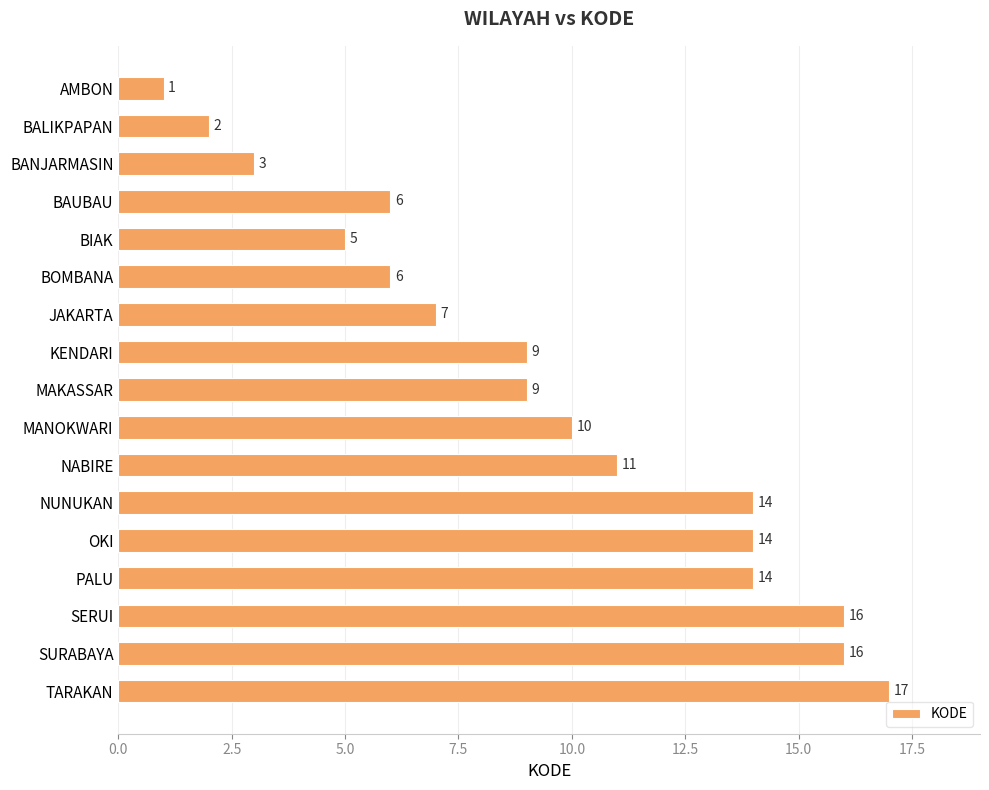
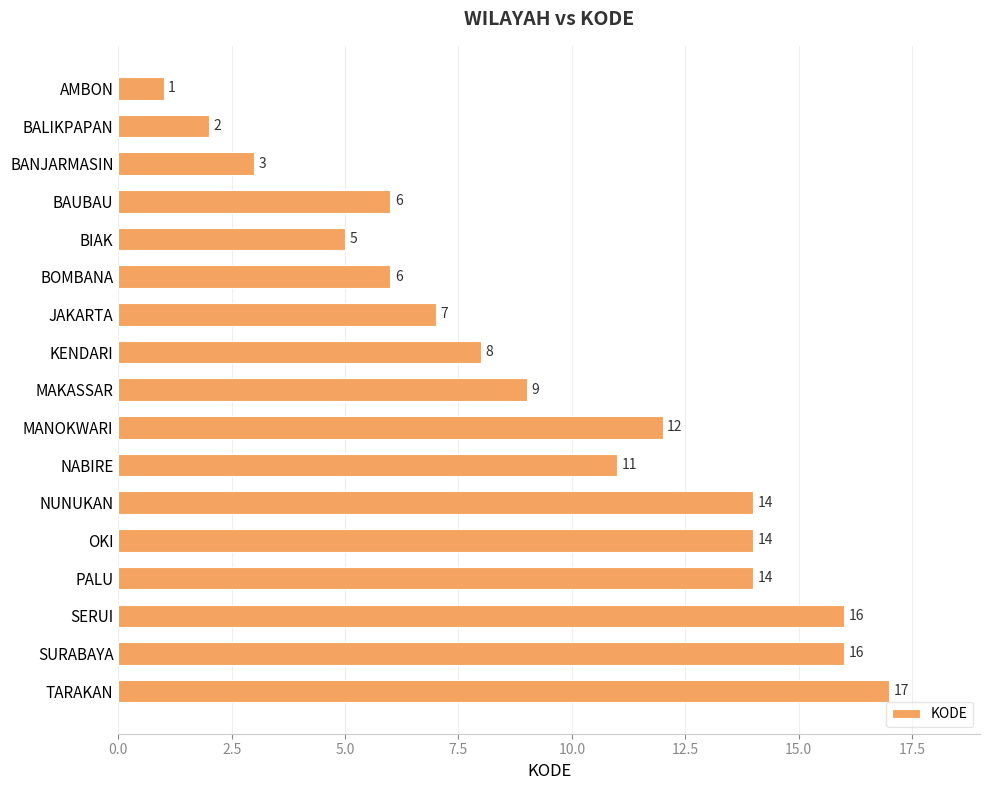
KENDARI: 9 -> 8
MANOKWARI: 10 -> 12
